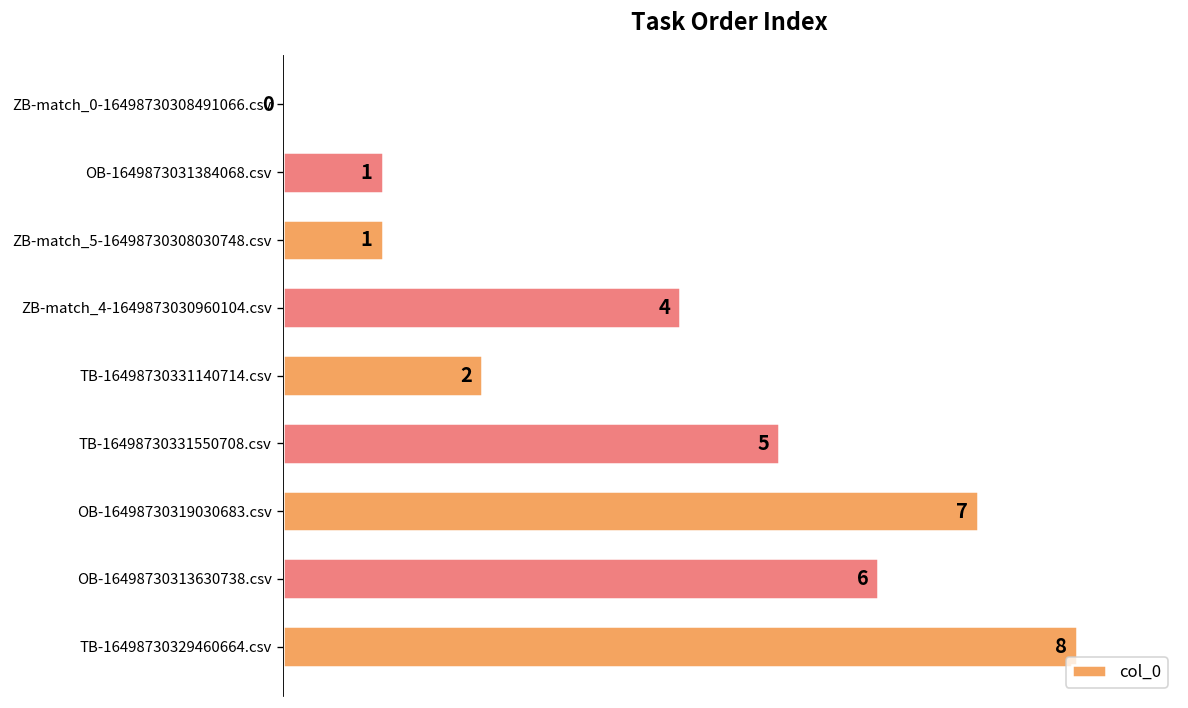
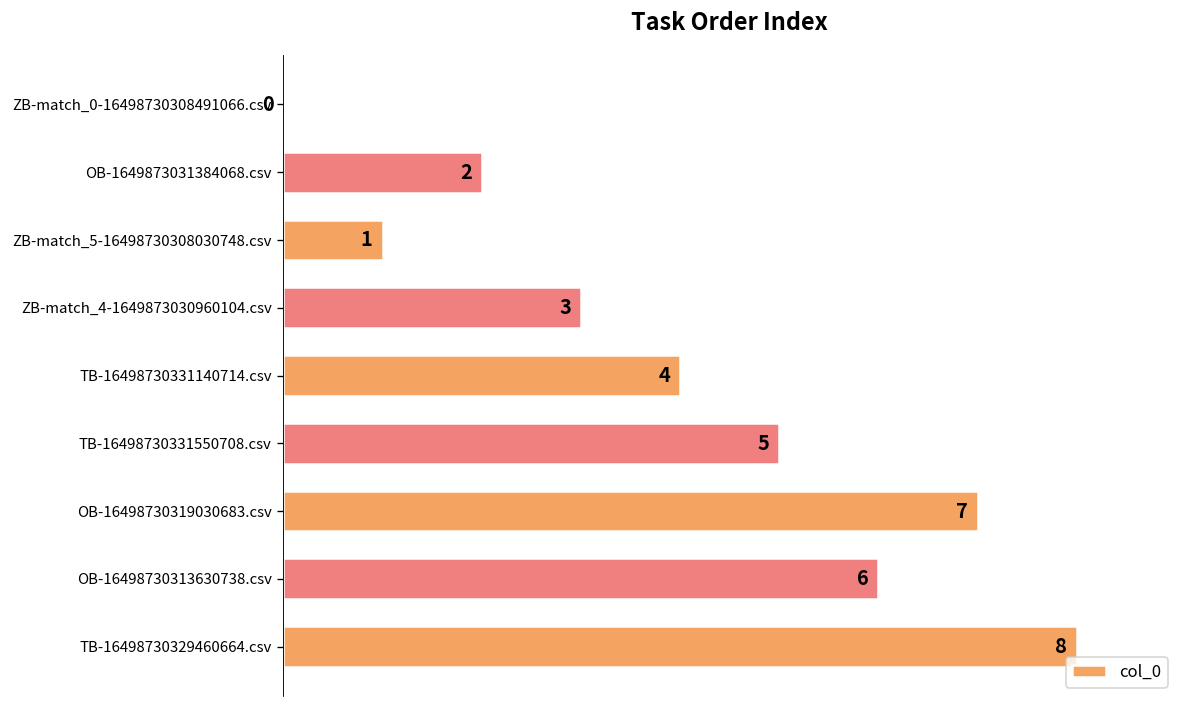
OB-1649873031384068.csv: 1 -> 2
ZB-match_4-1649873030960104.csv: 4 -> 3
TB-16498730331140714.csv: 2 -> 4
